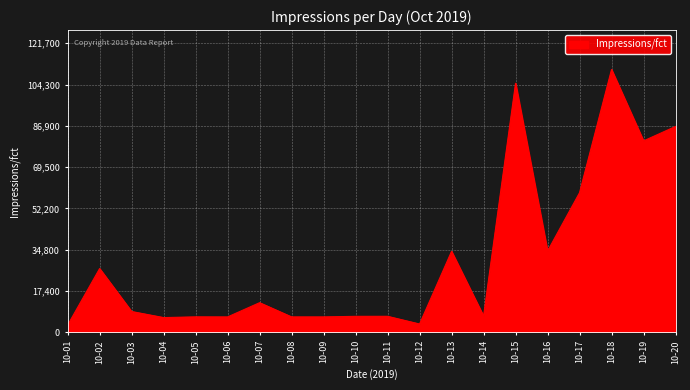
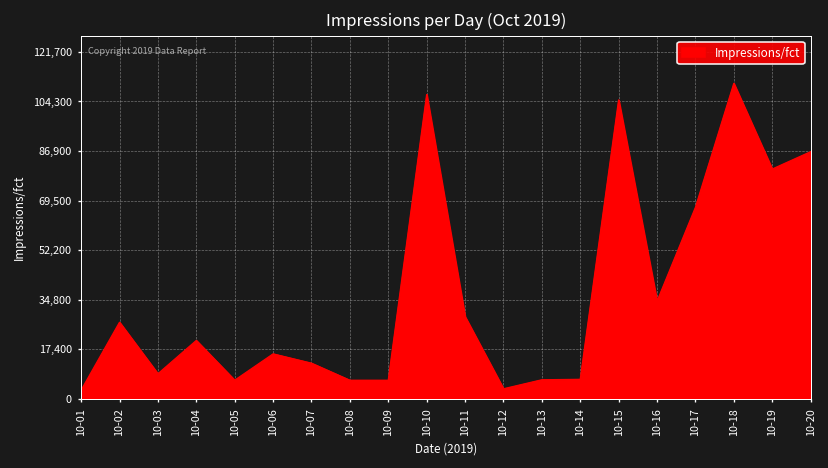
10-04: 6,000 -> 20,000
10-06: 7,000 -> 16,000
10-10: 7,000 -> 107,000
10-11: 7,000 -> 29,000
10-13: 34,000 -> 7,000
10-17: 59,000 -> 67,000
